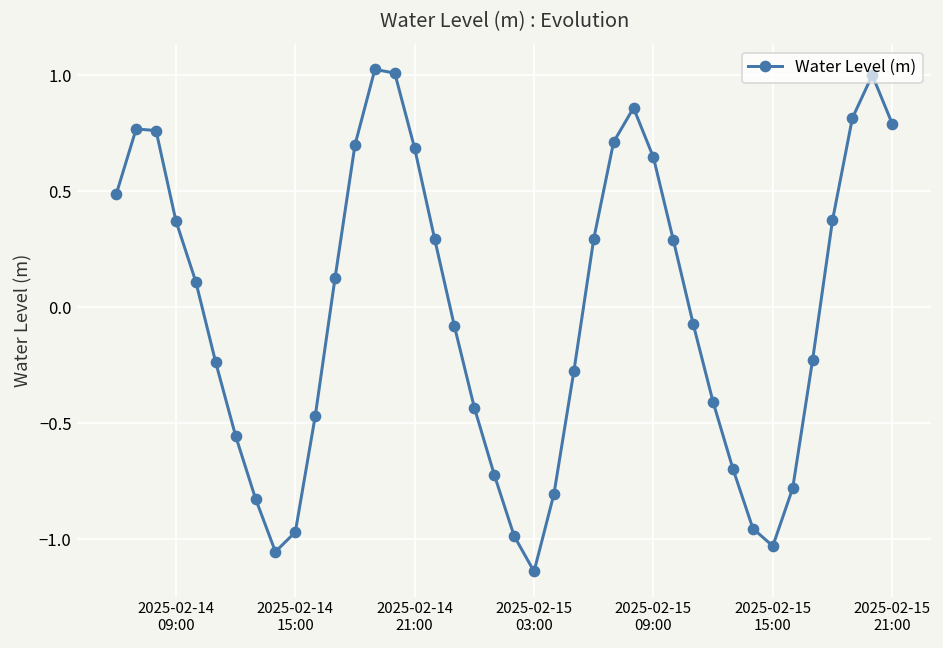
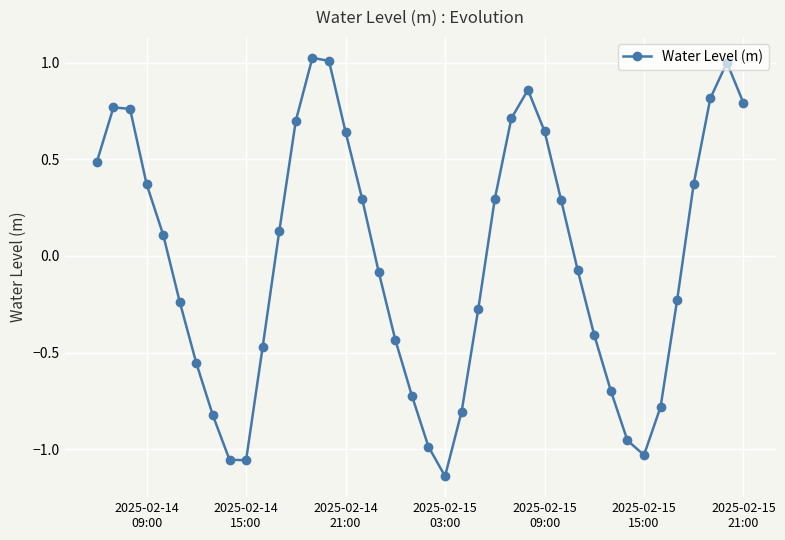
2025-02-14 15:00: -0.97 -> -1.06
2025-02-14 21:00: 0.68 -> 0.64
